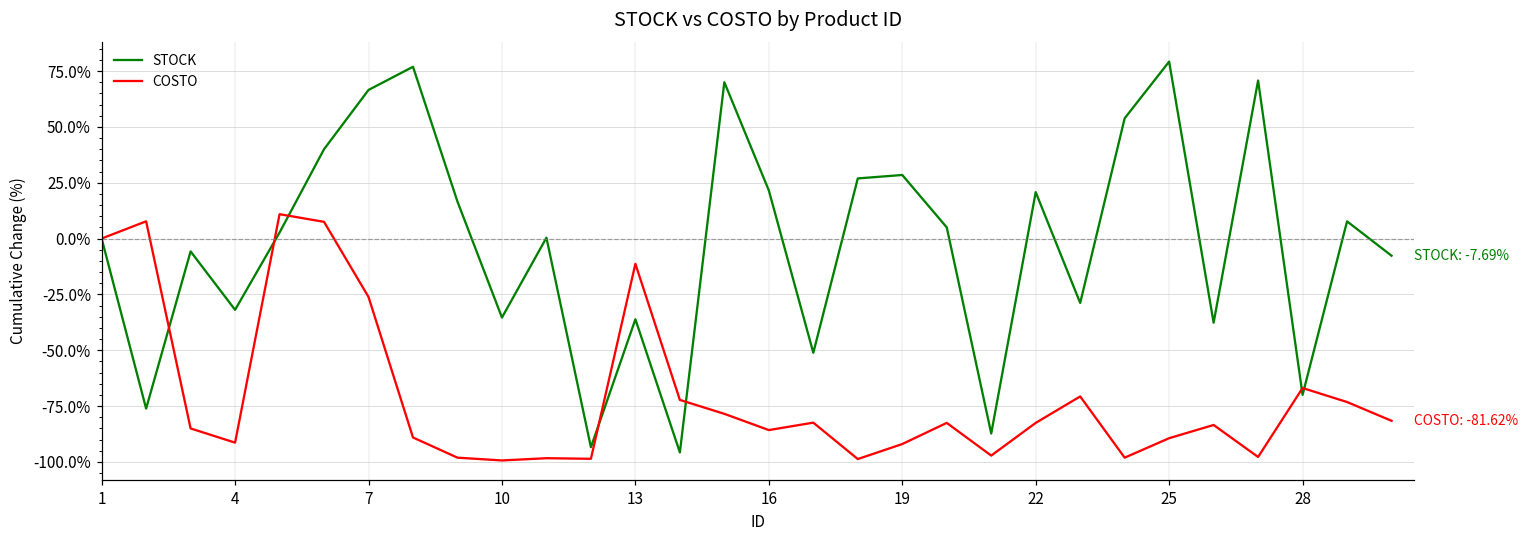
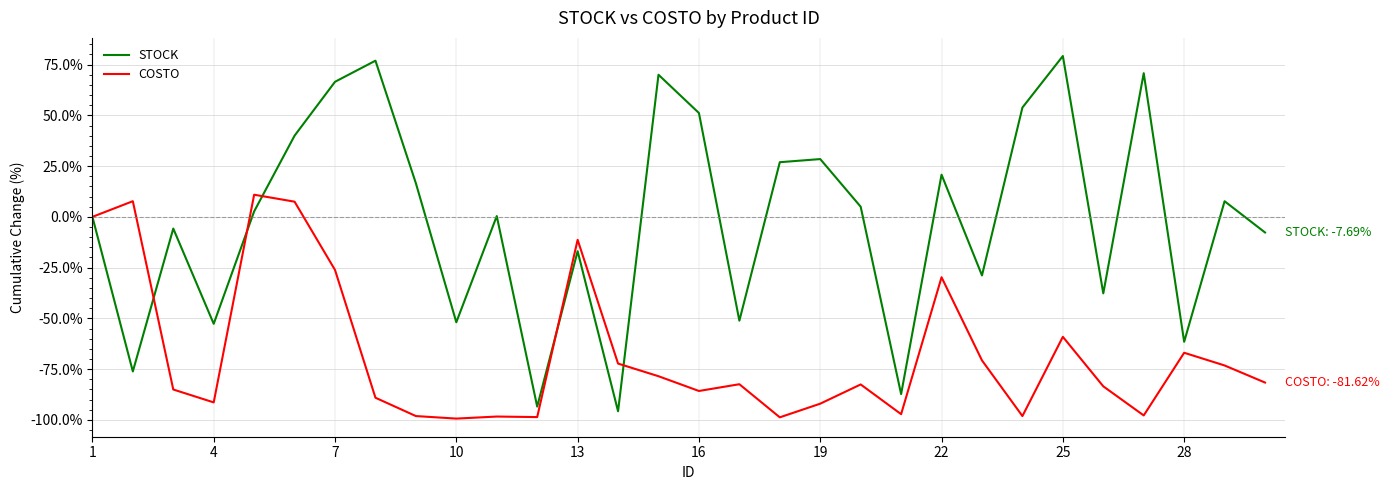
STOCK, 4: -32% -> -53%
STOCK, 10: -35% -> -52%
STOCK, 13: -36% -> -17%
STOCK, 16: 22% -> 51%
COSTO, 22: -83% -> -30%
COSTO, 25: -89% -> -59%
STOCK, 28: -70% -> -62%
